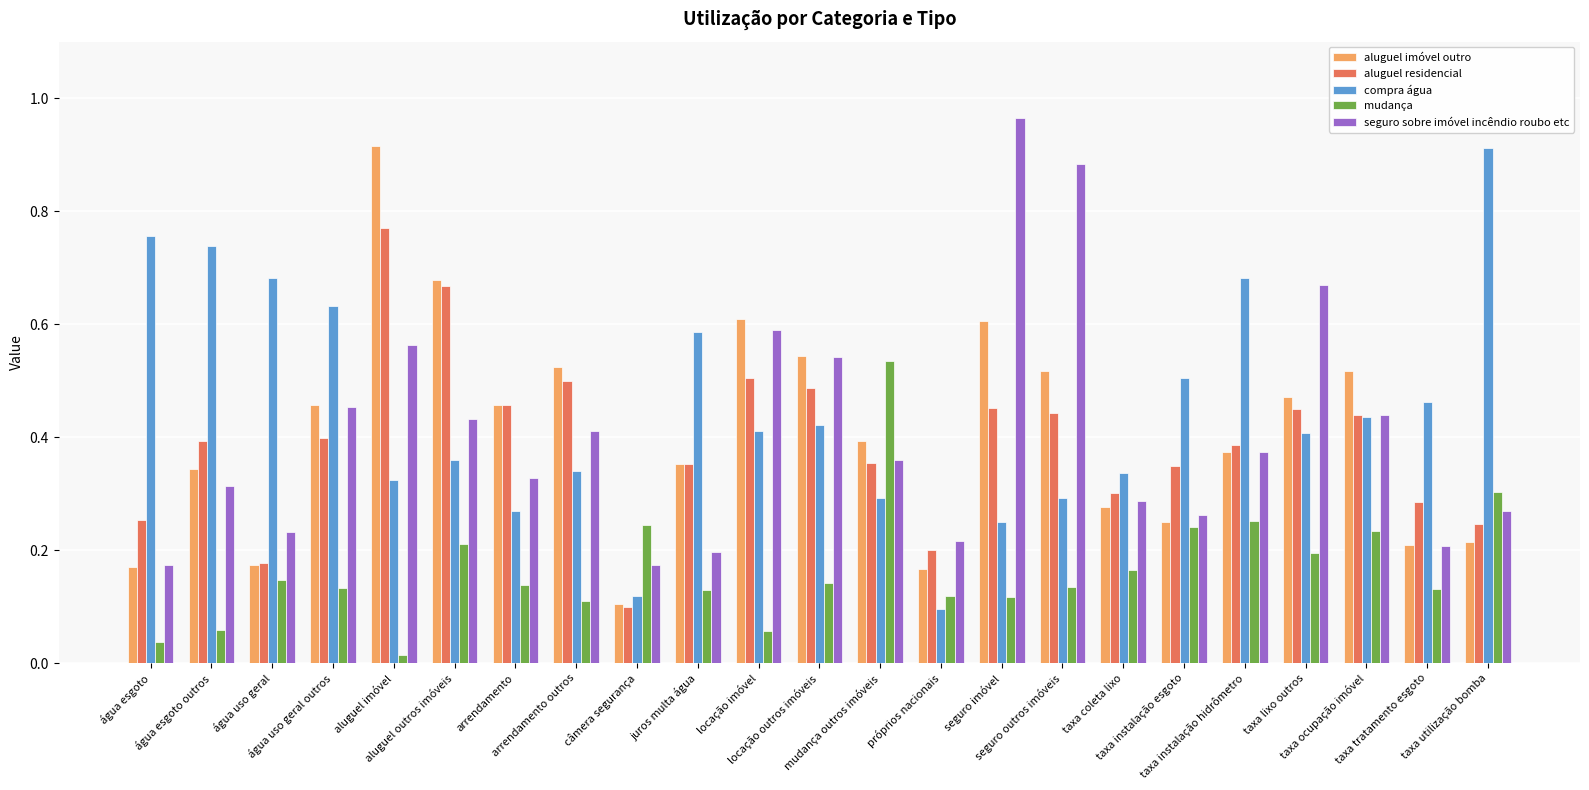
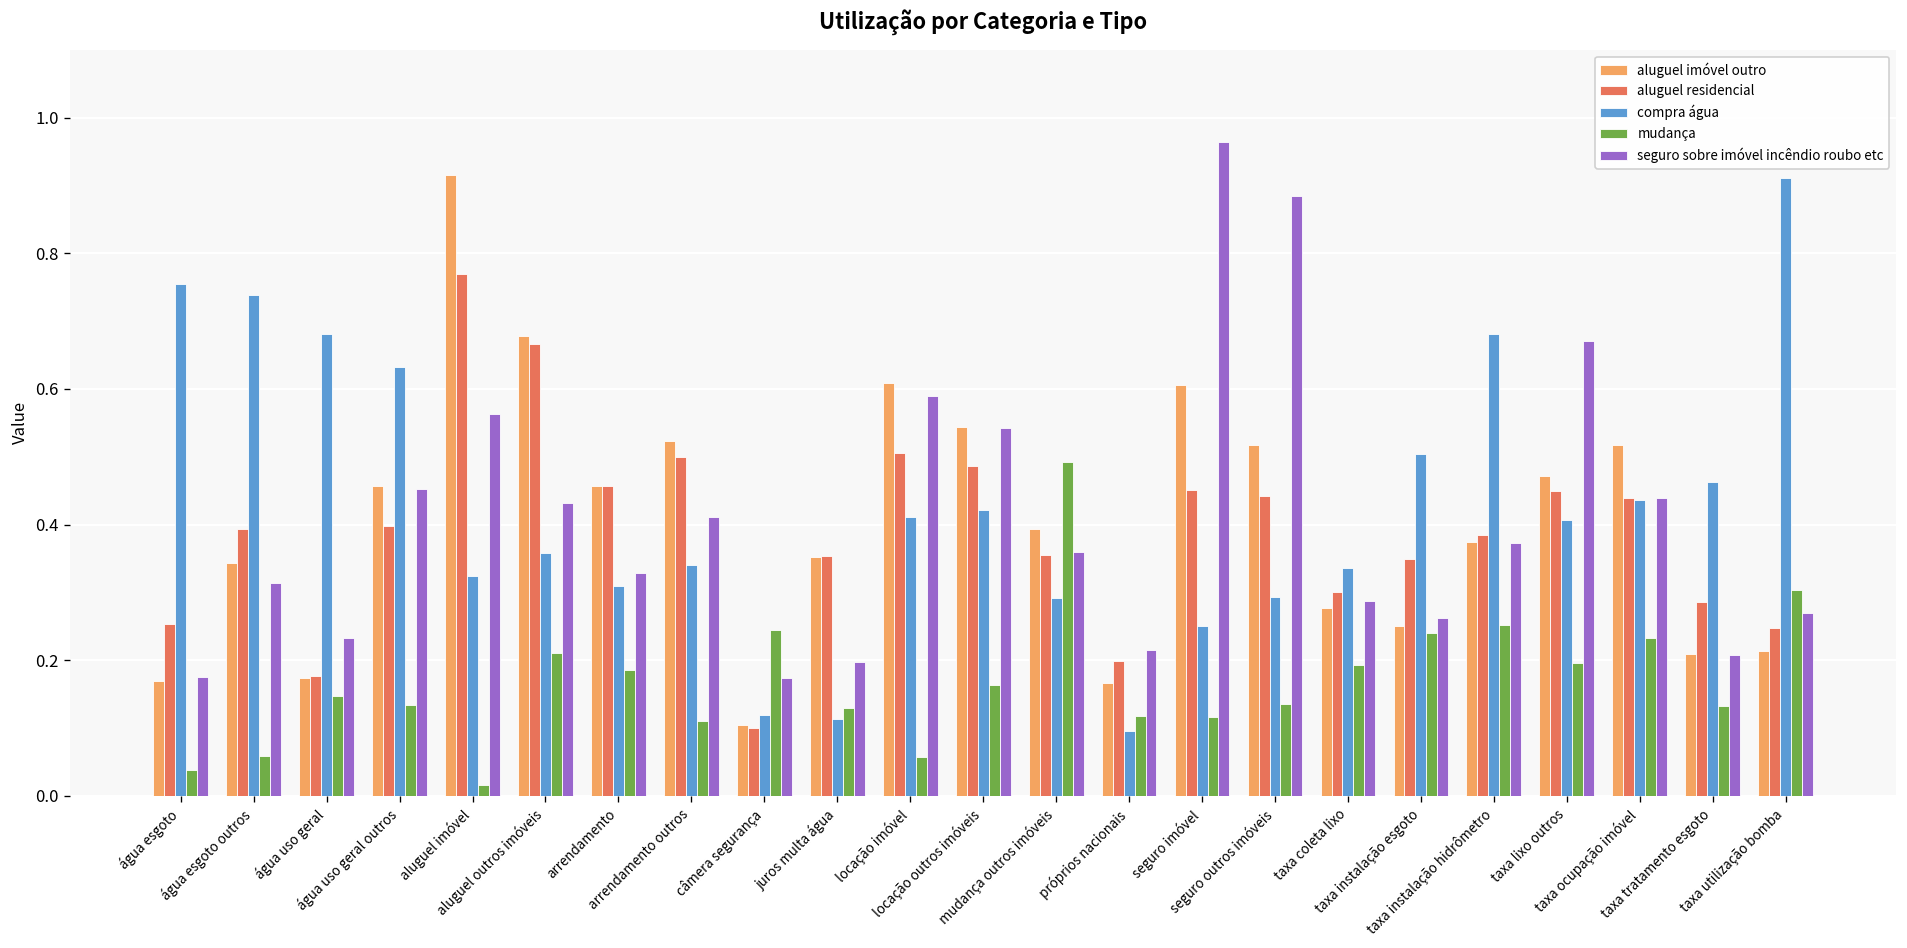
compra água, arrendamento: 0.27 -> 0.31
mudança, arrendamento: 0.14 -> 0.19
compra água, juros multa água: 0.59 -> 0.11
mudança, locação outros imóveis: 0.14 -> 0.16
mudança, mudança outros imóveis: 0.53 -> 0.49
mudança, taxa coleta lixo: 0.16 -> 0.19
